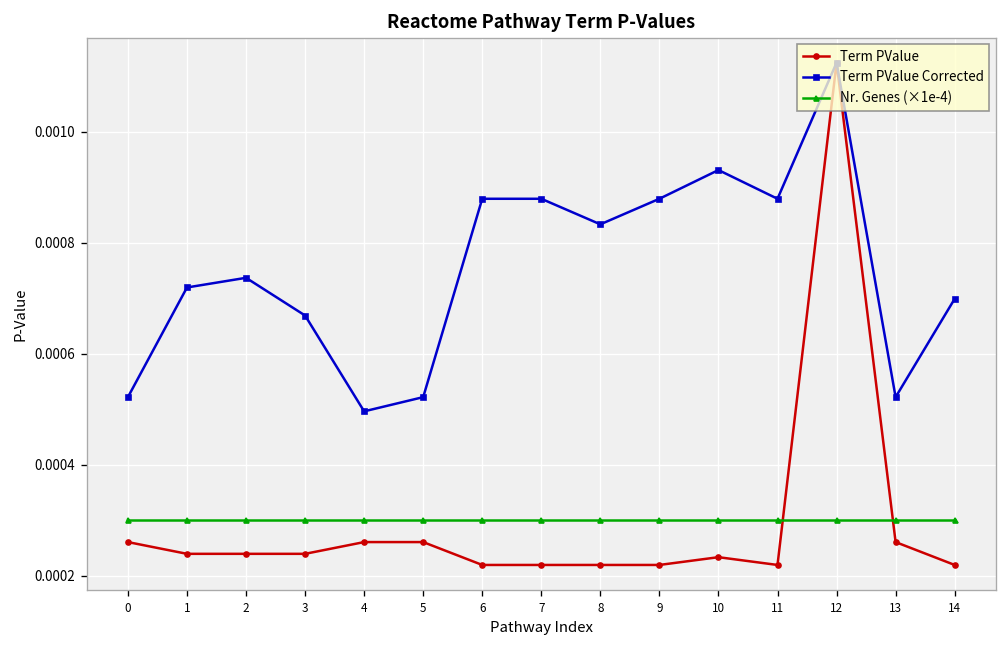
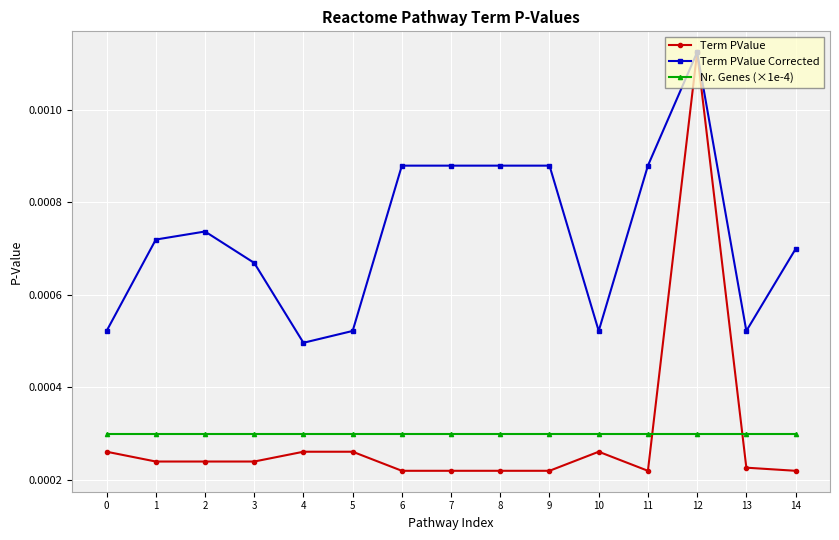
Term PValue Corrected, 8: 0.00083 -> 0.00088
Term PValue, 10: 0.00023 -> 0.00026
Term PValue Corrected, 10: 0.00093 -> 0.00052
Term PValue, 13: 0.00026 -> 0.00023
